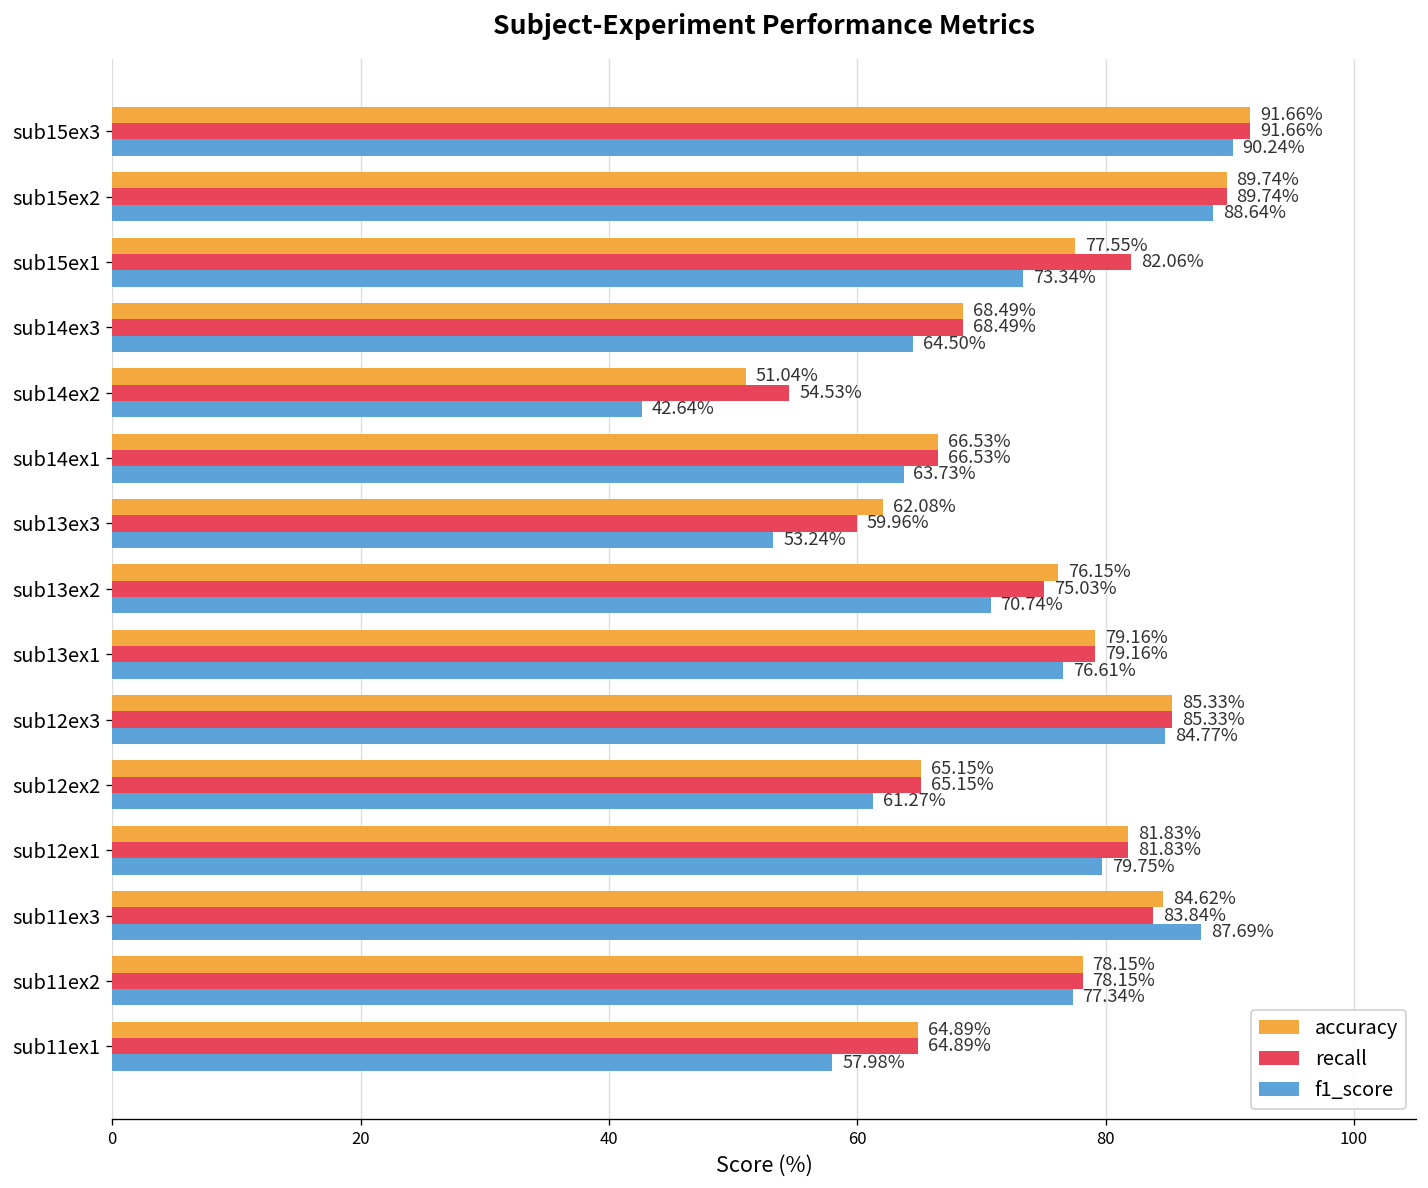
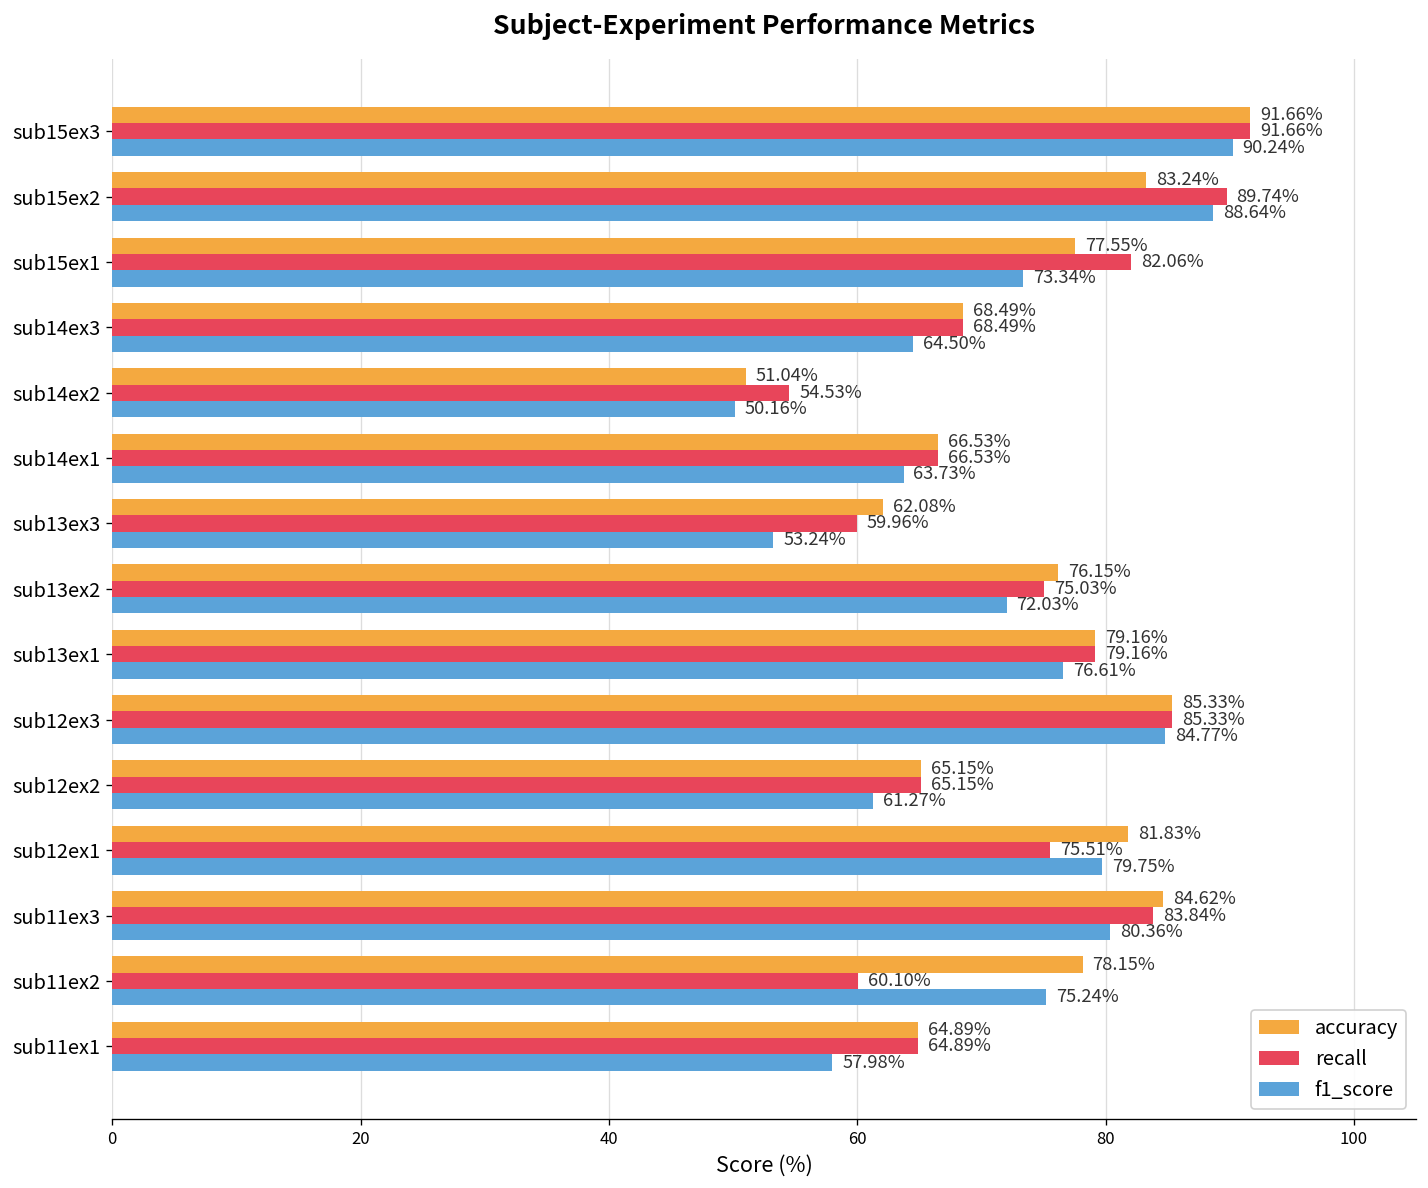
accuracy, sub15ex2: 89.74% -> 83.24%
f1_score, sub14ex2: 42.64% -> 50.16%
f1_score, sub13ex2: 70.74% -> 72.03%
recall, sub12ex1: 81.83% -> 75.51%
f1_score, sub11ex3: 87.69% -> 80.36%
recall, sub11ex2: 78.15% -> 60.10%
f1_score, sub11ex2: 77.34% -> 75.24%
